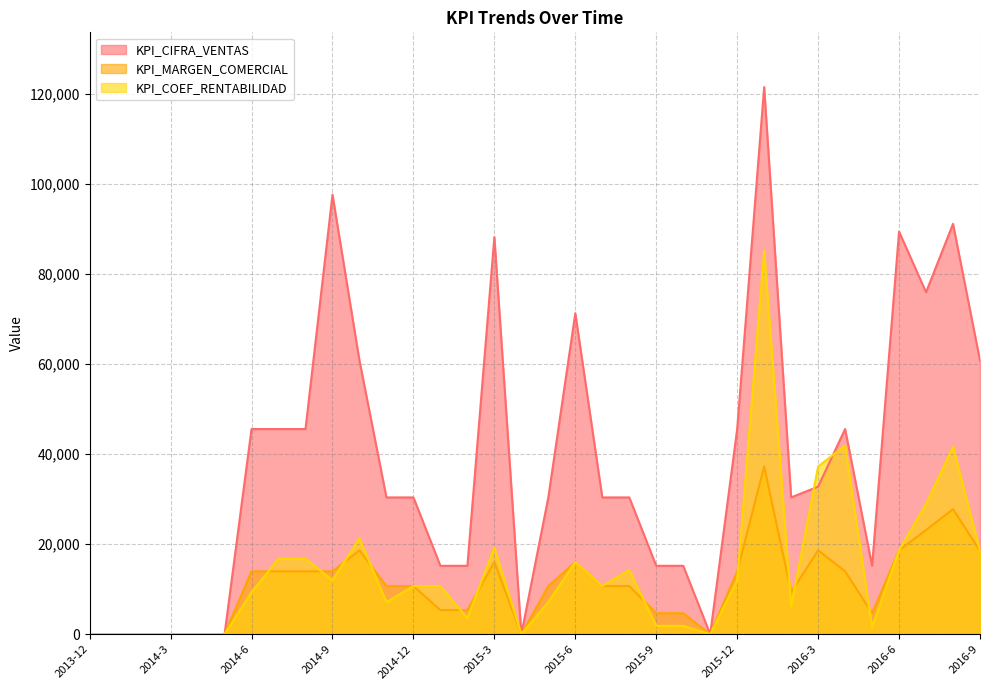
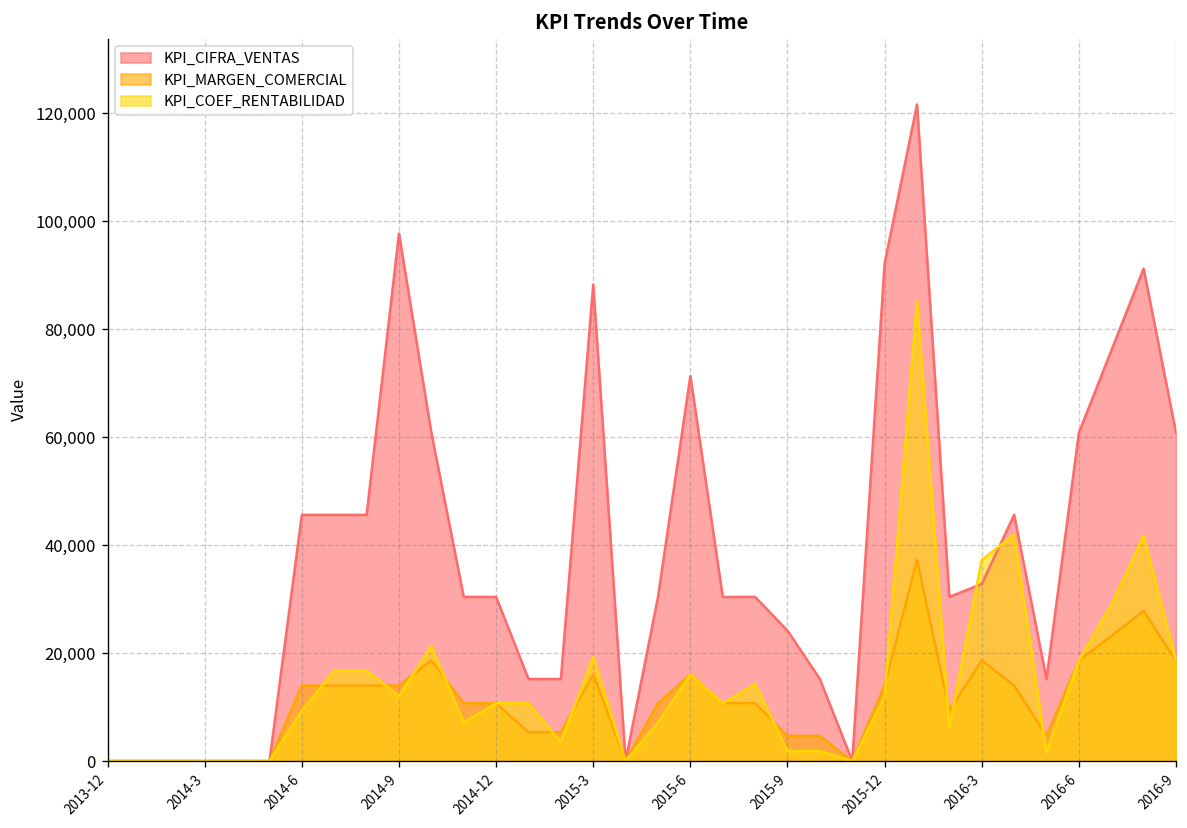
KPI_CIFRA_VENTAS, 2015-9: 15,000 -> 24,000
KPI_CIFRA_VENTAS, 2015-12: 46,000 -> 92,000
KPI_CIFRA_VENTAS, 2016-6: 89,000 -> 61,000
